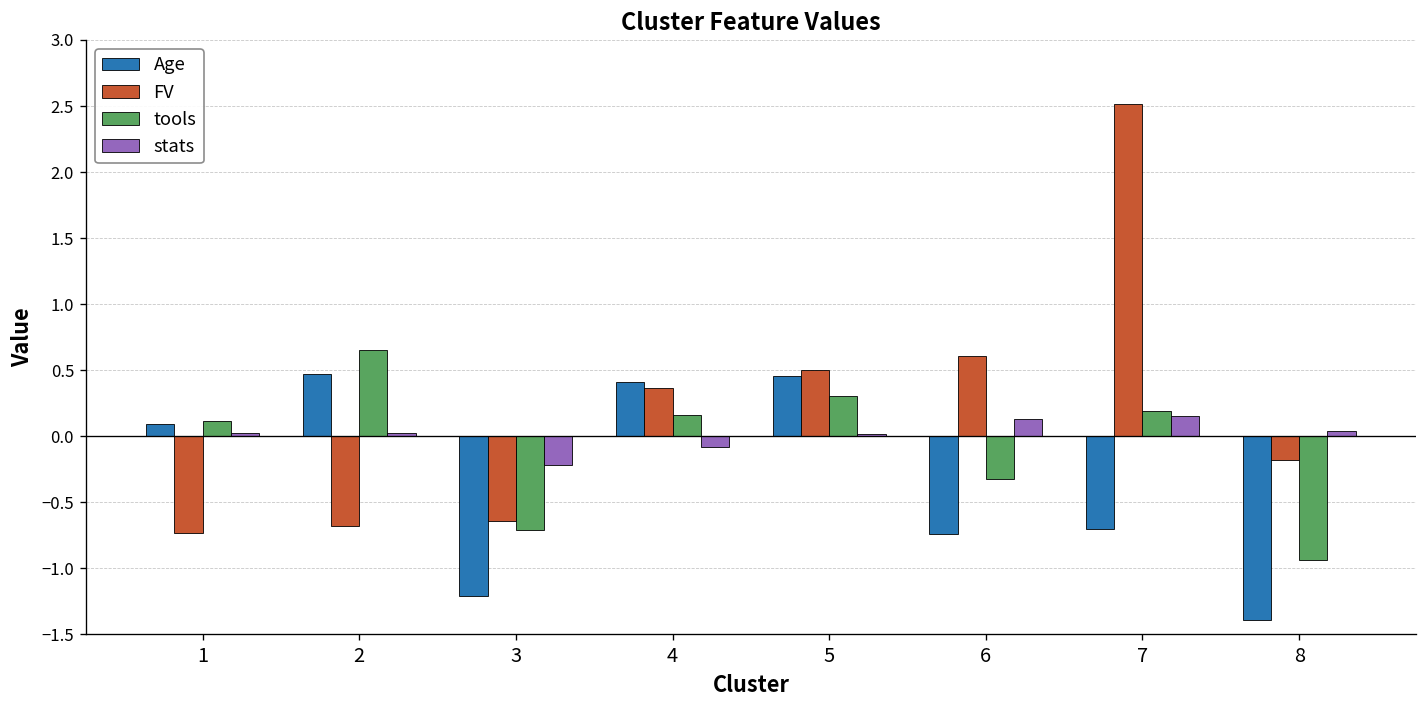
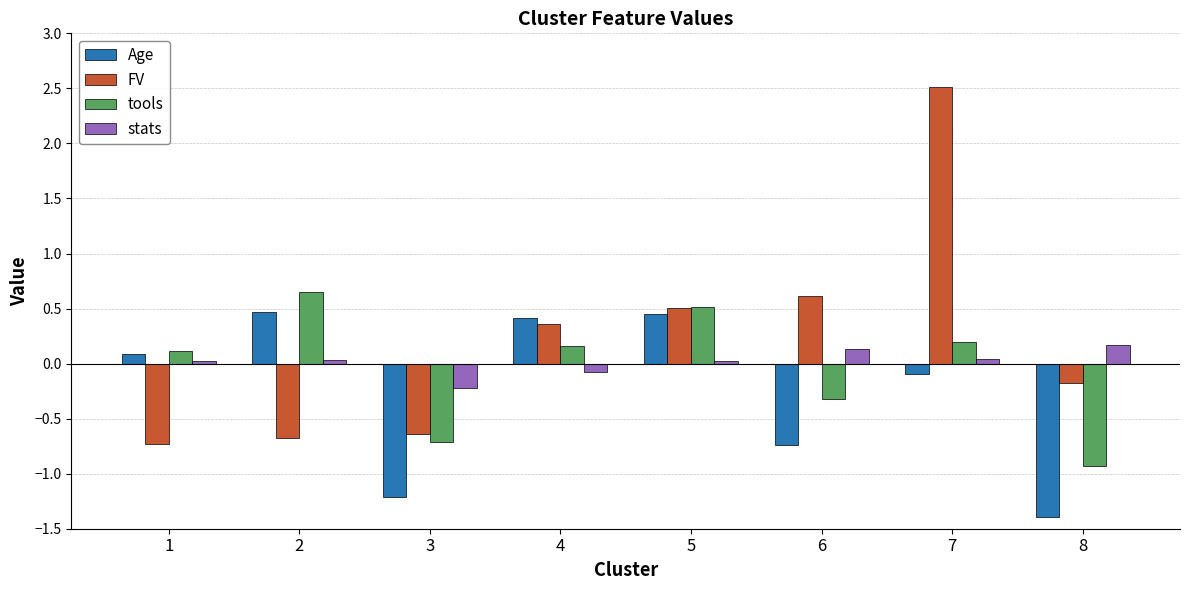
tools, 5: 0.30 -> 0.52
Age, 7: -0.70 -> -0.10
stats, 7: 0.15 -> 0.04
stats, 8: 0.04 -> 0.17
